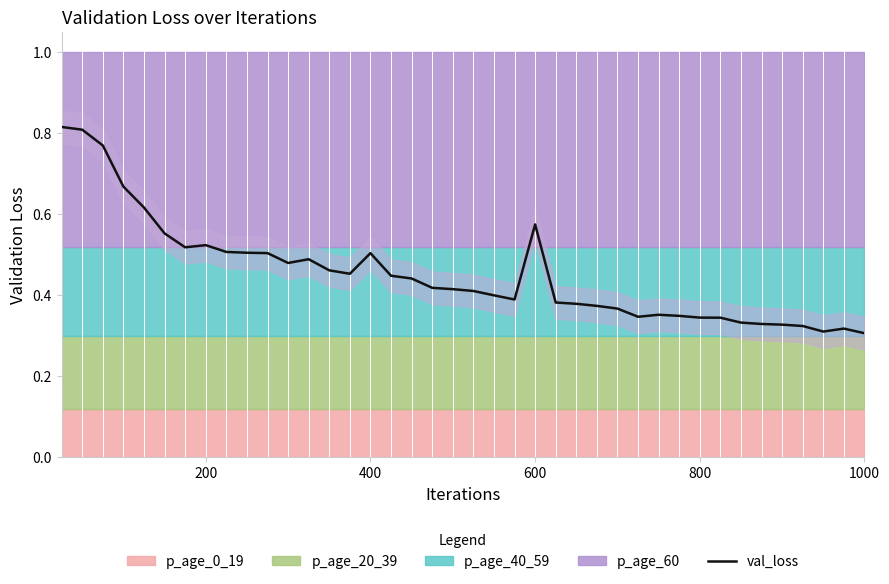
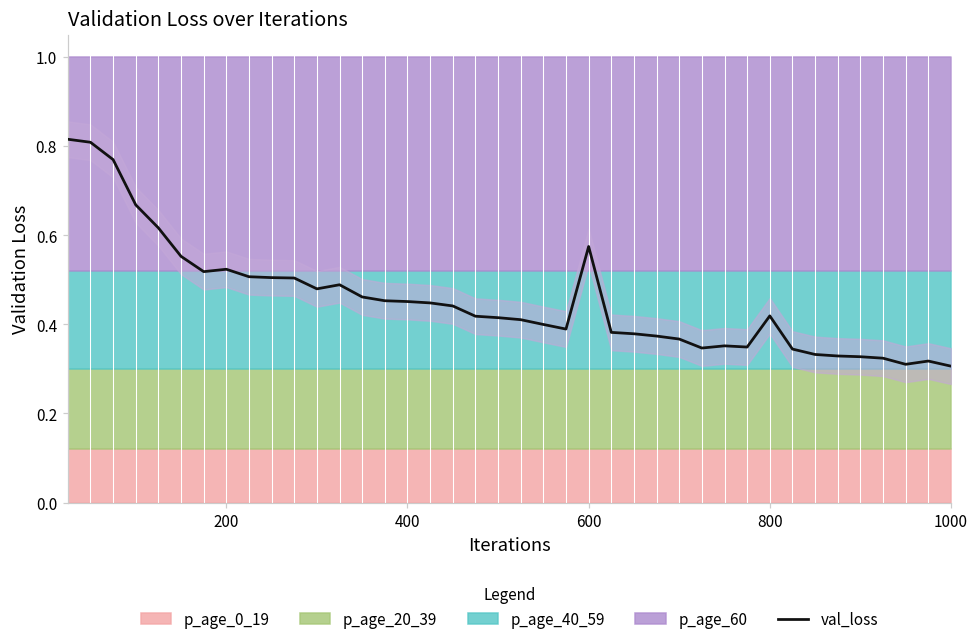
val_loss, 400: 0.50 -> 0.45
val_loss, 800: 0.34 -> 0.42
